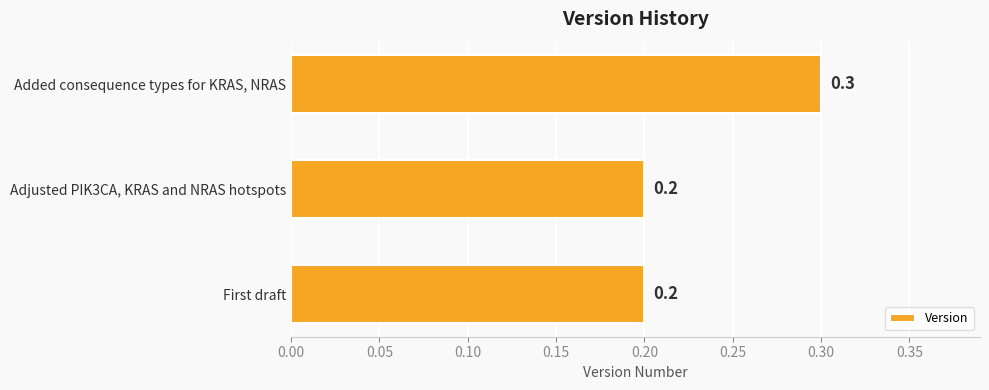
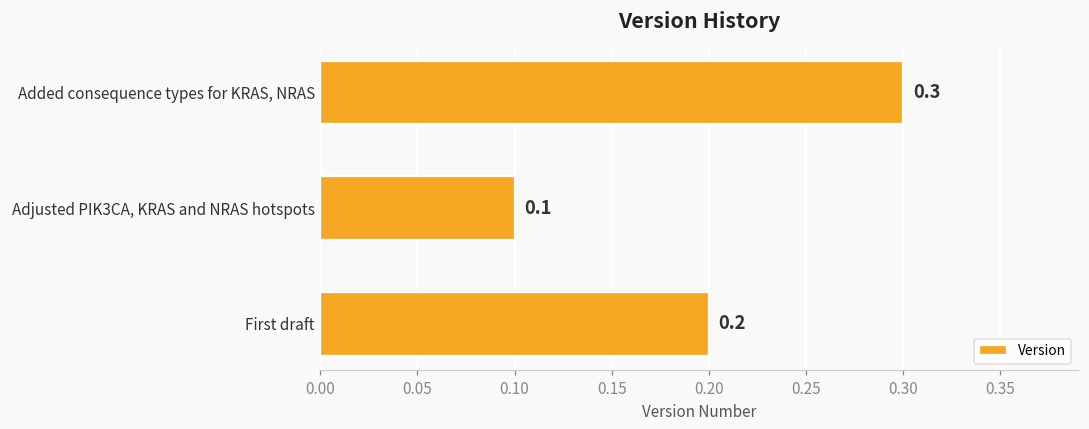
Adjusted PIK3CA, KRAS and NRAS hotspots: 0.2 -> 0.1
